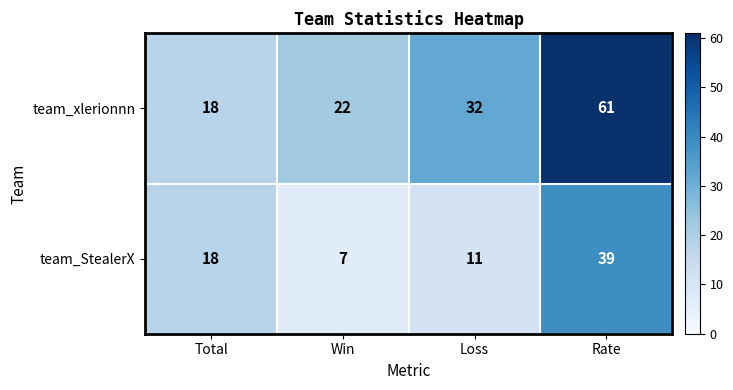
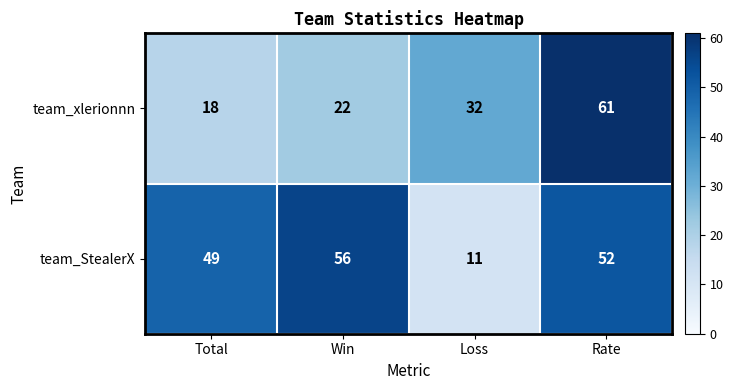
team_StealerX, Total: 18 -> 49
team_StealerX, Win: 7 -> 56
team_StealerX, Rate: 39 -> 52
